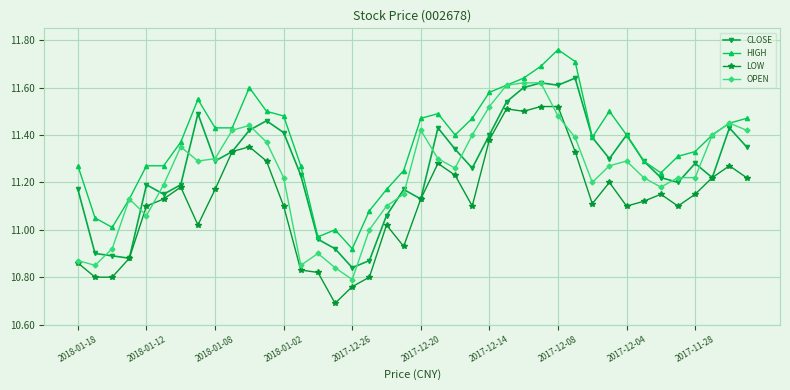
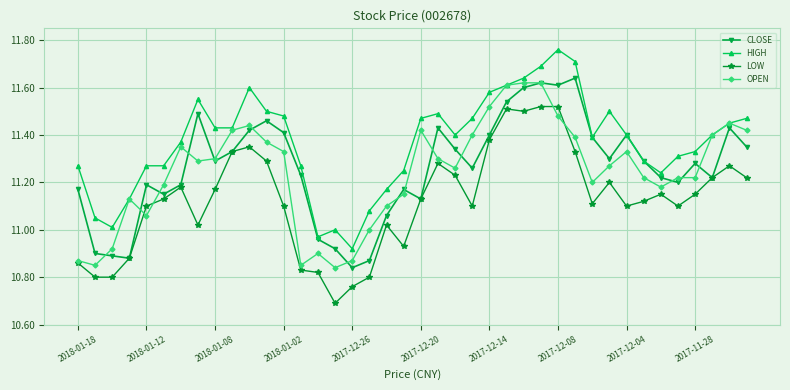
OPEN, 2018-01-02: 11.22 -> 11.33
OPEN, 2017-12-26: 10.79 -> 10.87
OPEN, 2017-12-04: 11.29 -> 11.33
